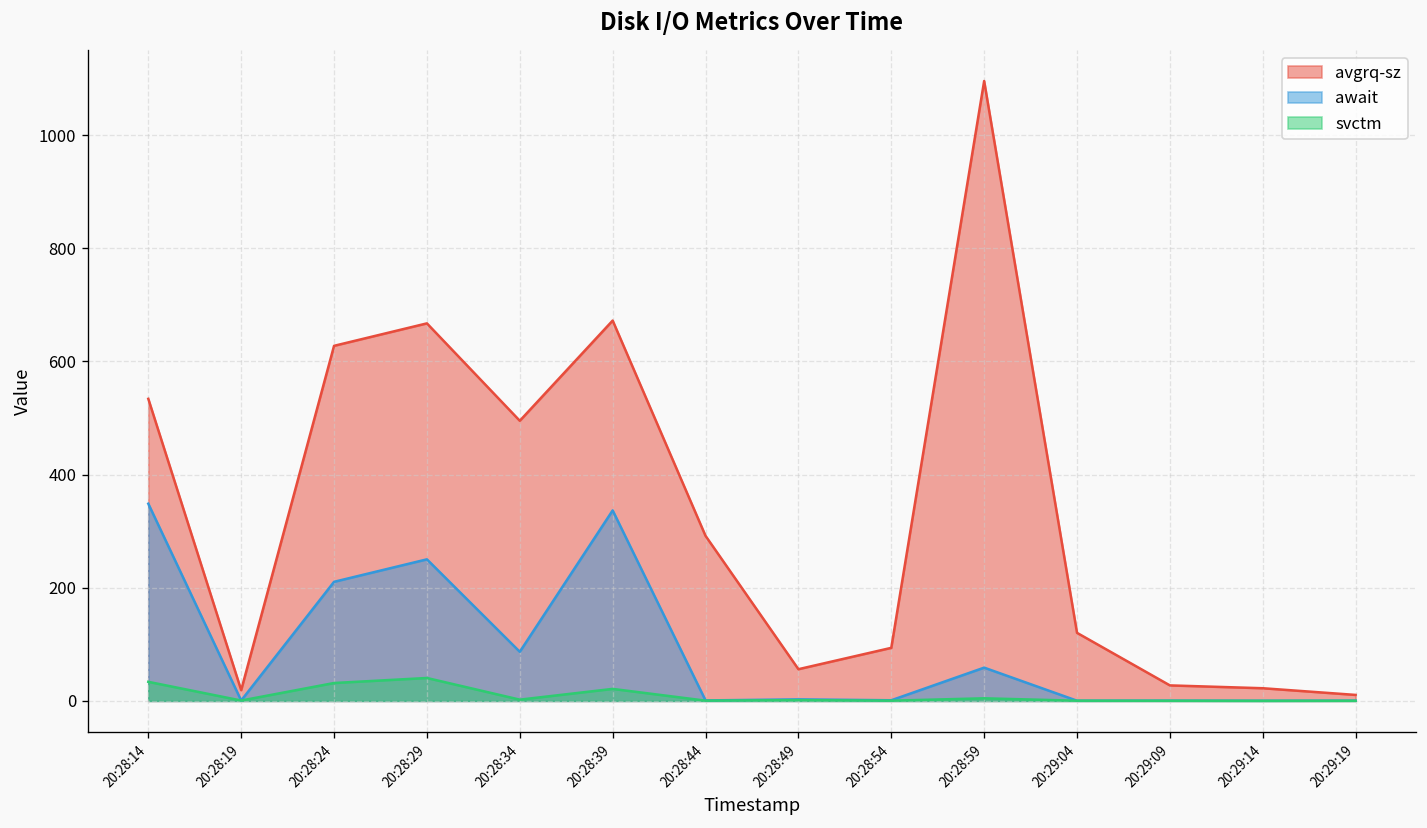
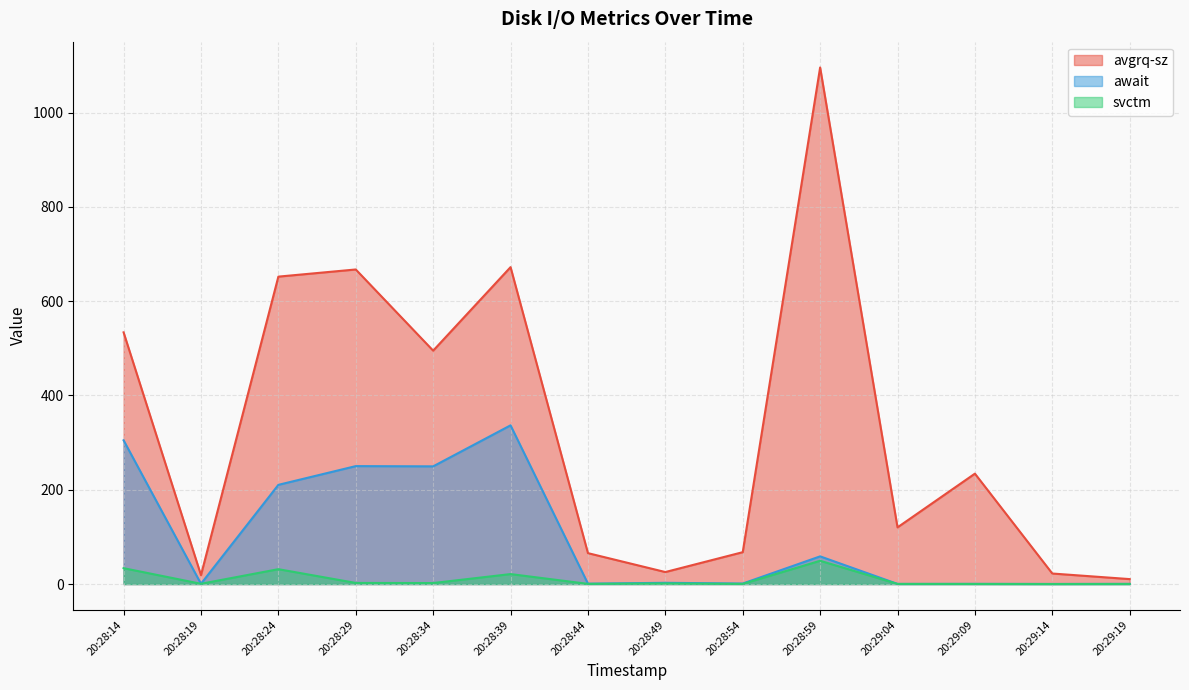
await, 20:28:14: 350 -> 300
avgrq-sz, 20:28:24: 630 -> 650
svctm, 20:28:29: 40 -> 0
await, 20:28:34: 90 -> 250
avgrq-sz, 20:28:44: 290 -> 70
avgrq-sz, 20:28:49: 60 -> 30
avgrq-sz, 20:28:54: 90 -> 70
svctm, 20:28:59: 0 -> 50
avgrq-sz, 20:29:09: 30 -> 230
